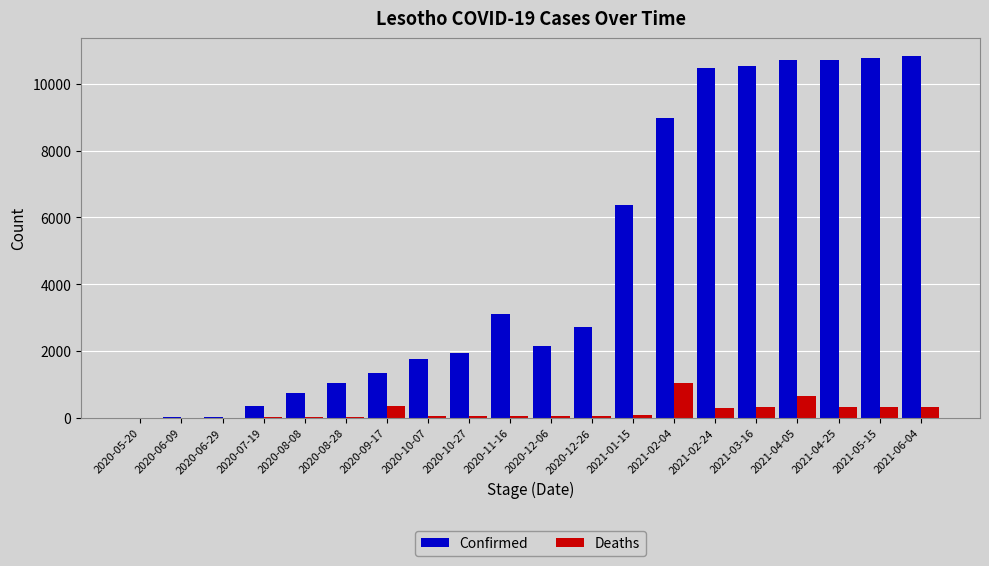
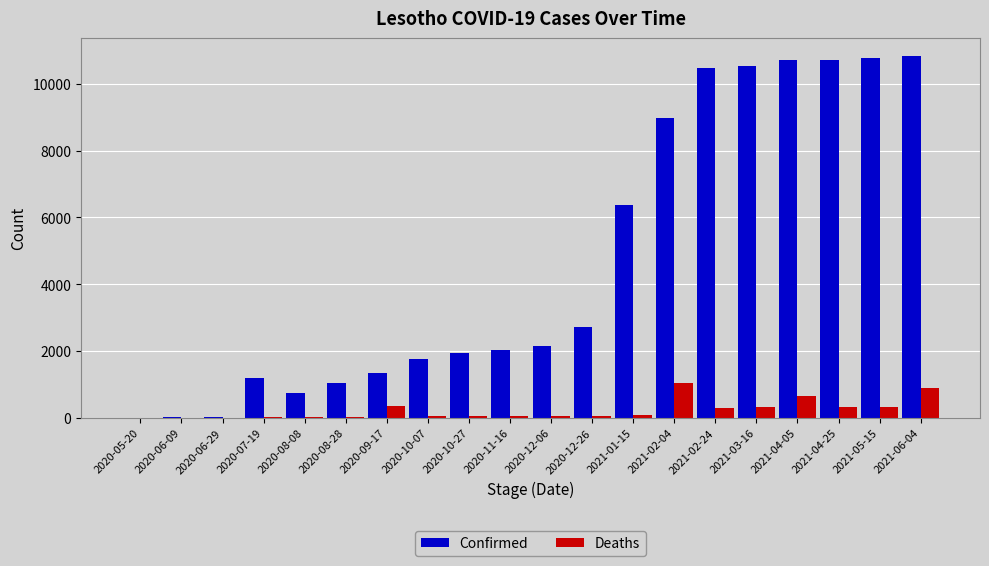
Confirmed, 2020-07-19: 400 -> 1200
Confirmed, 2020-11-16: 3100 -> 2000
Deaths, 2021-06-04: 300 -> 900
